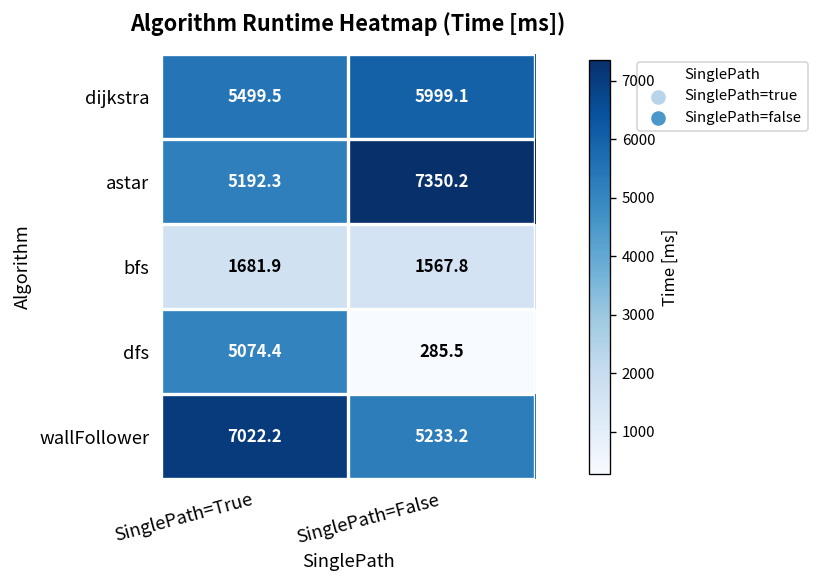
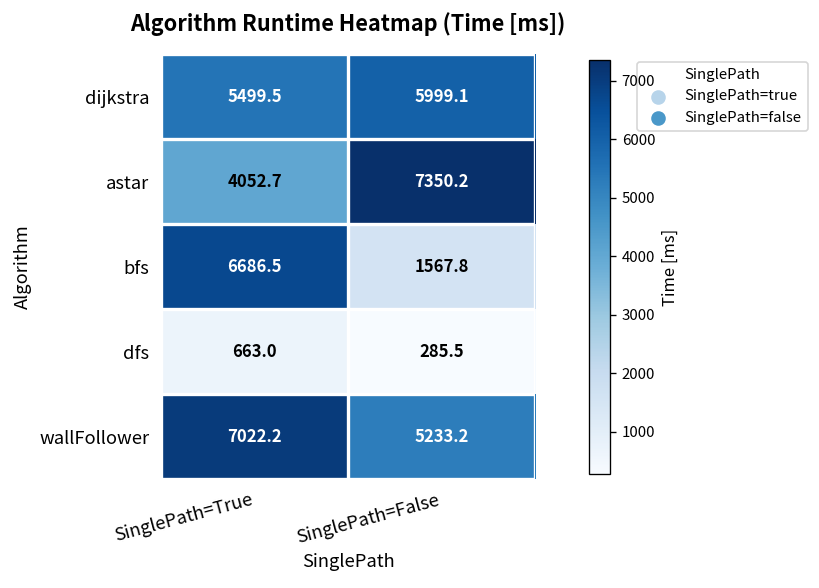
astar, SinglePath=True: 5192.3 -> 4052.7
bfs, SinglePath=True: 1681.9 -> 6686.5
dfs, SinglePath=True: 5074.4 -> 663.0
